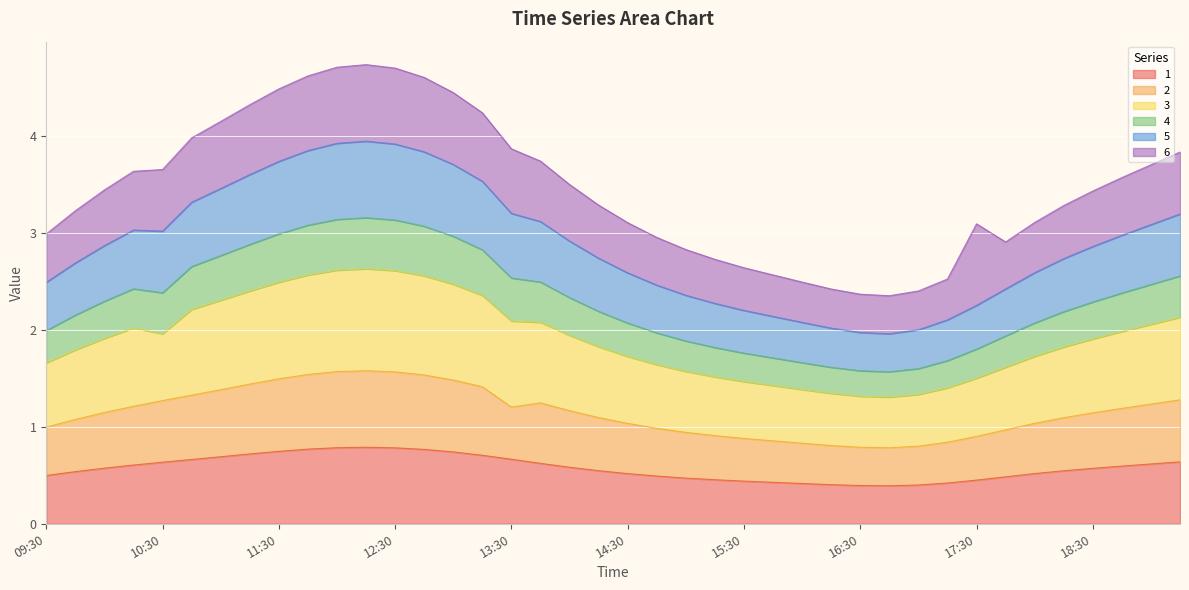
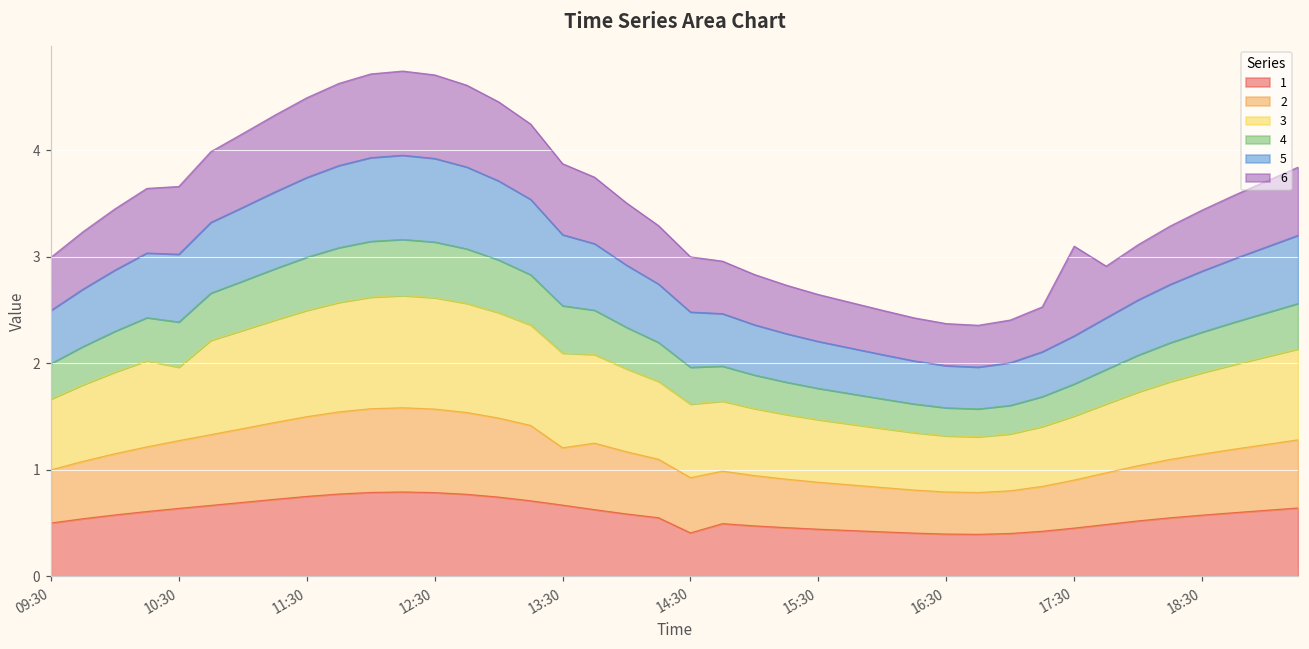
1, 14:30: 0.5 -> 0.4
